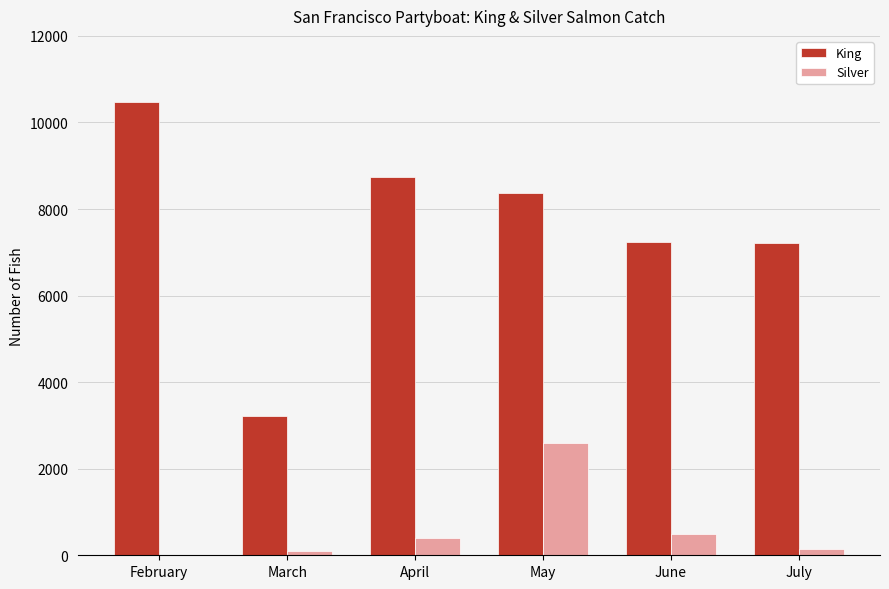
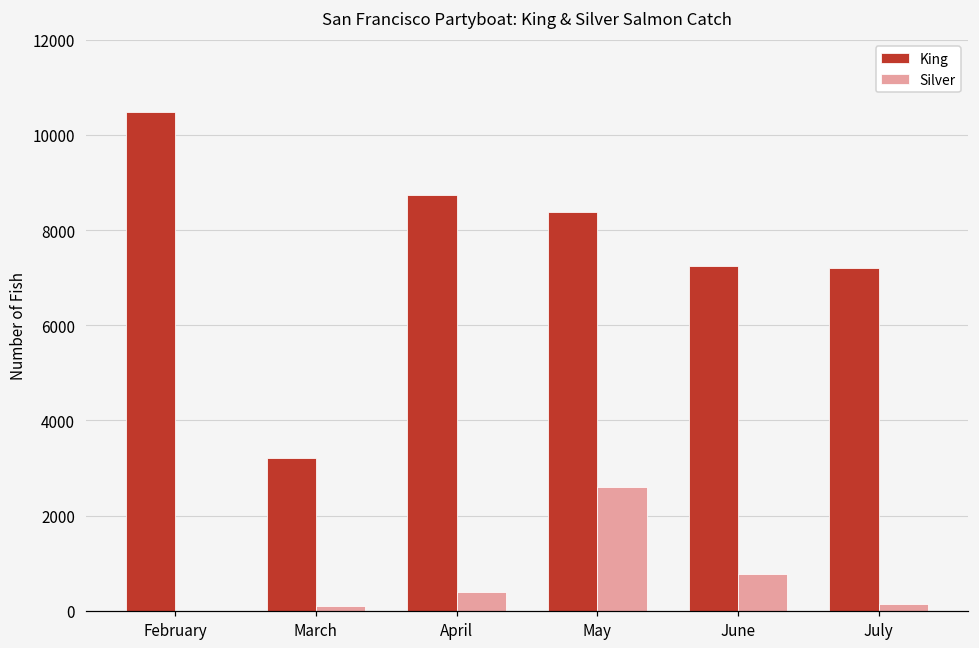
Silver, June: 500 -> 800
